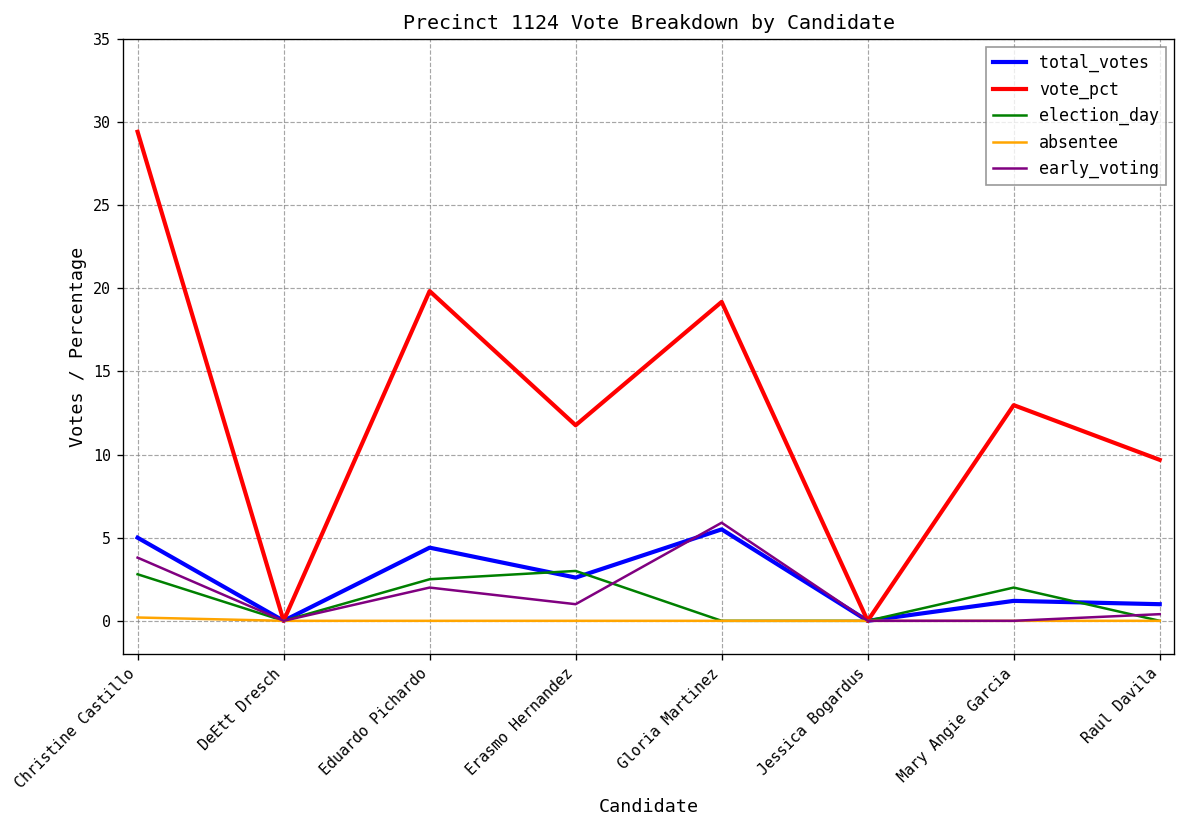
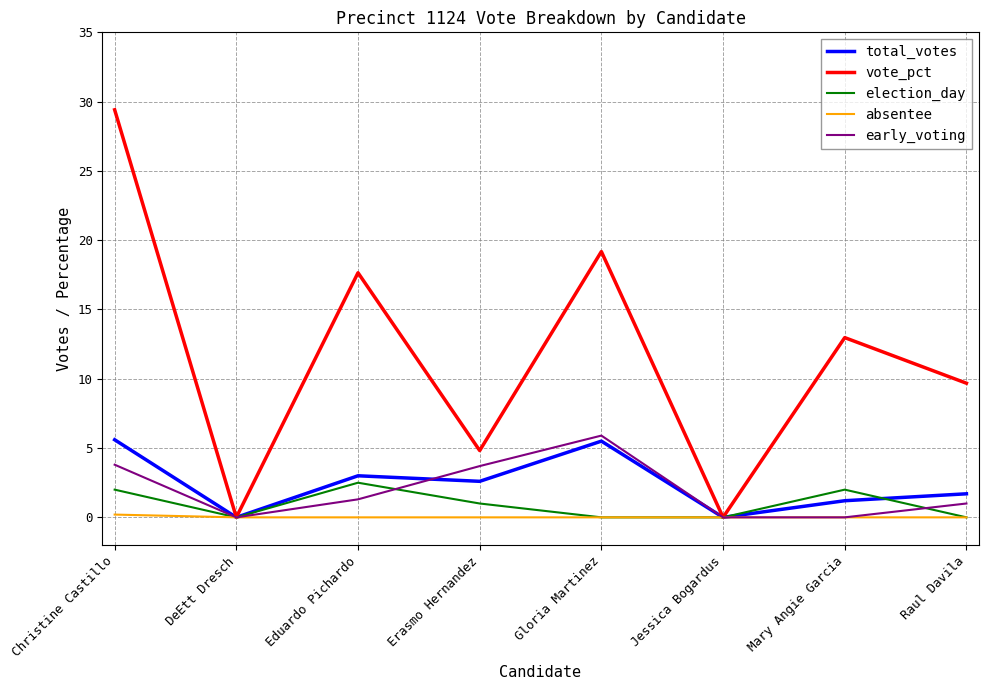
total_votes, Christine Castillo: 5.0 -> 5.6
election_day, Christine Castillo: 2.8 -> 2.0
total_votes, Eduardo Pichardo: 4.4 -> 3.0
vote_pct, Eduardo Pichardo: 19.8 -> 17.7
early_voting, Eduardo Pichardo: 2.0 -> 1.3
vote_pct, Erasmo Hernandez: 11.8 -> 4.8
election_day, Erasmo Hernandez: 3 -> 1
early_voting, Erasmo Hernandez: 1.0 -> 3.7
total_votes, Raul Davila: 1.0 -> 1.7
early_voting, Raul Davila: 0.4 -> 1.0
